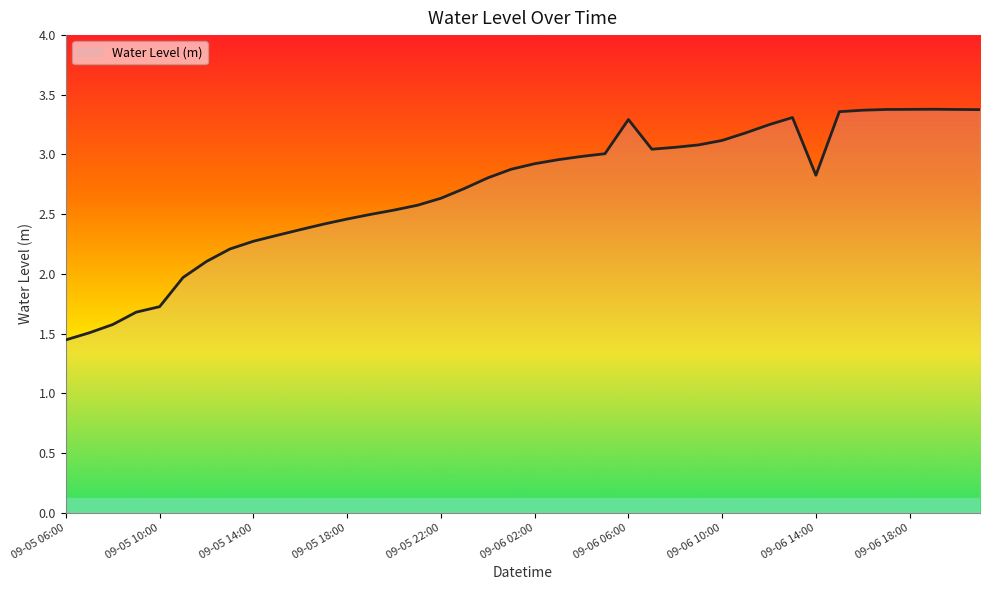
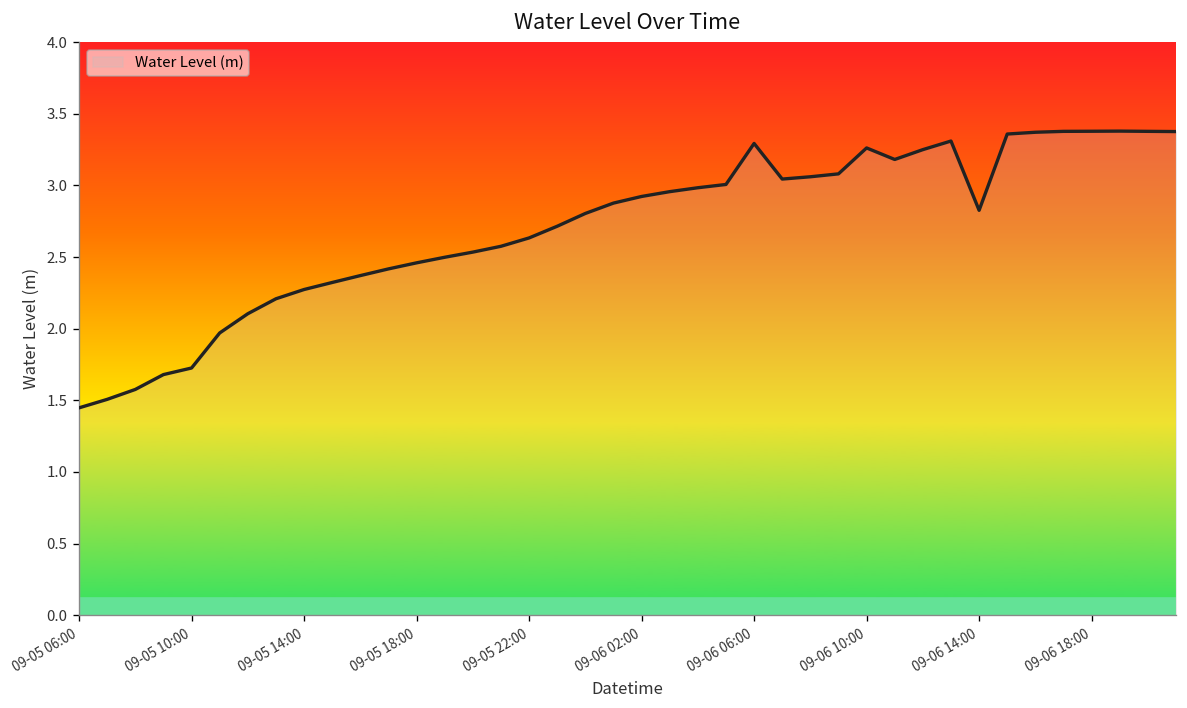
09-06 10:00: 3.12 -> 3.26
